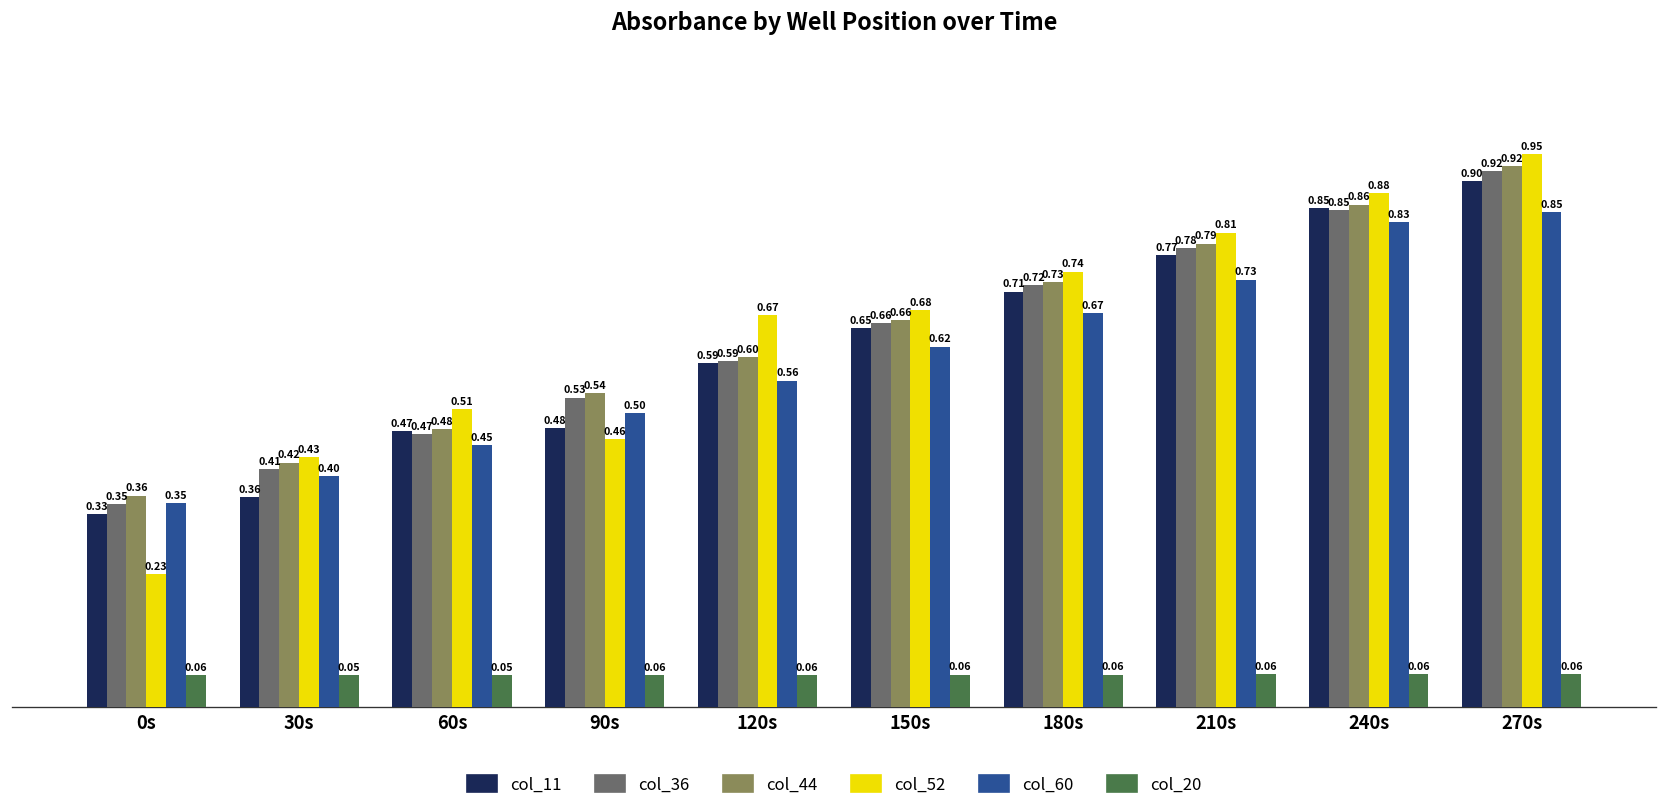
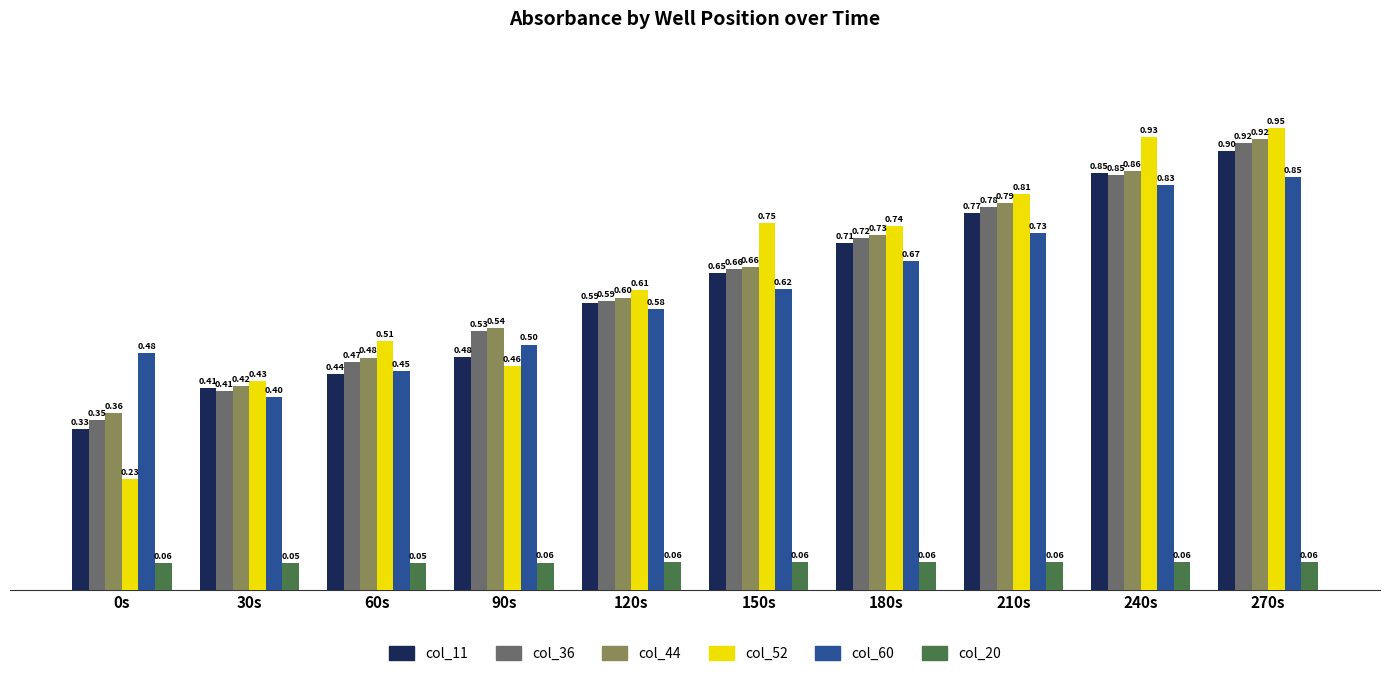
col_60, 0s: 0.35 -> 0.48
col_11, 30s: 0.36 -> 0.41
col_11, 60s: 0.47 -> 0.44
col_52, 120s: 0.67 -> 0.61
col_60, 120s: 0.56 -> 0.58
col_52, 150s: 0.68 -> 0.75
col_52, 240s: 0.88 -> 0.93
